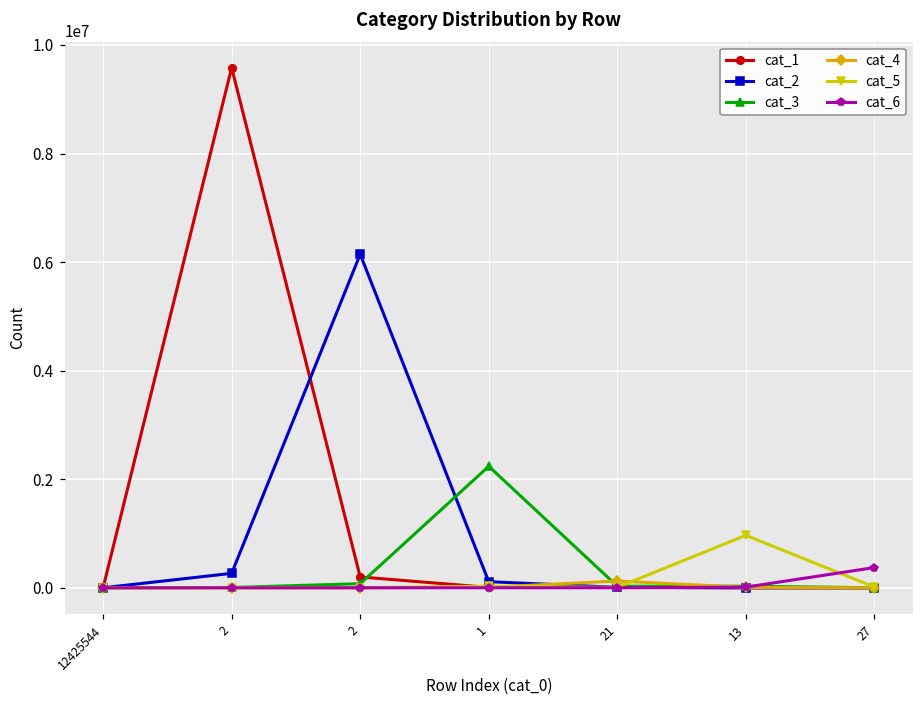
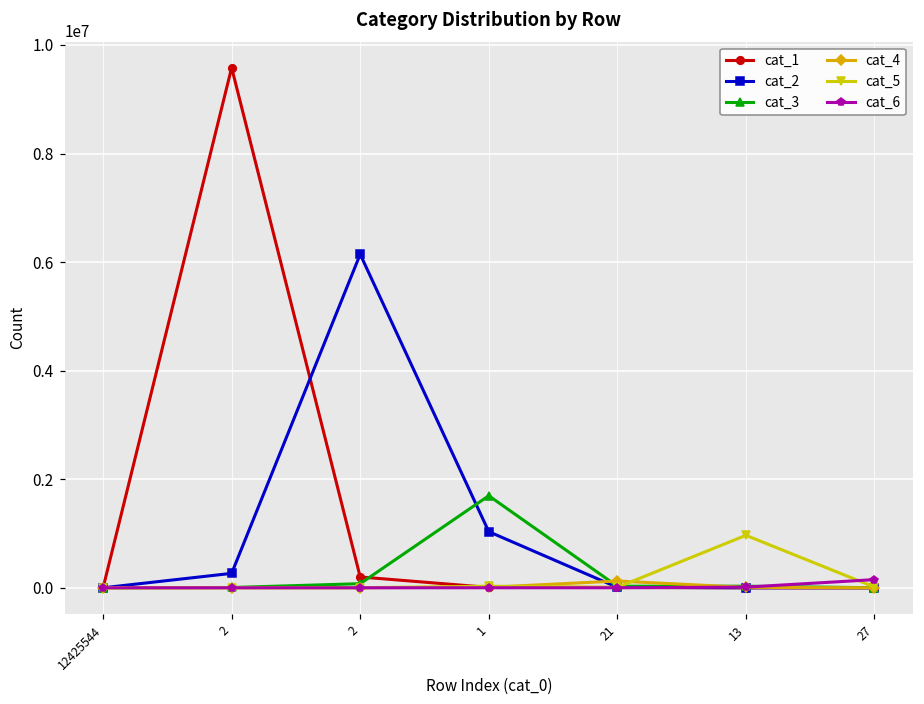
cat_2, 1: 100000 -> 1000000
cat_3, 1: 2200000 -> 1700000
cat_6, 27: 400000 -> 200000
